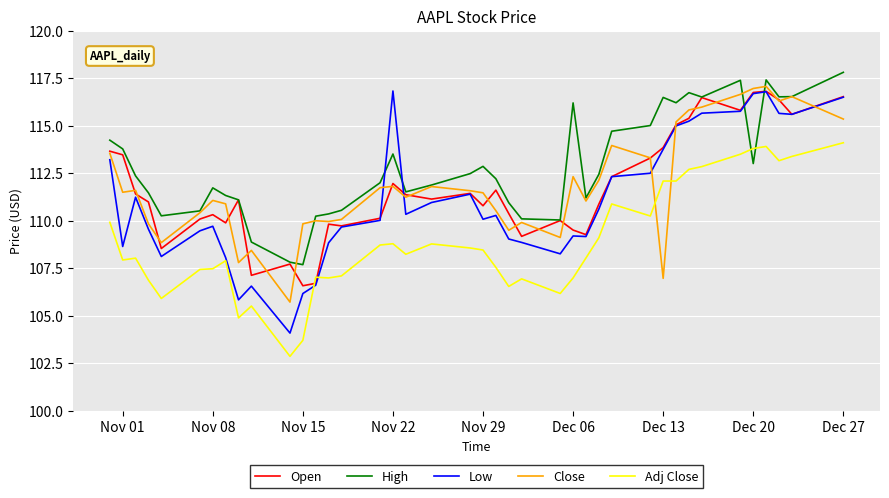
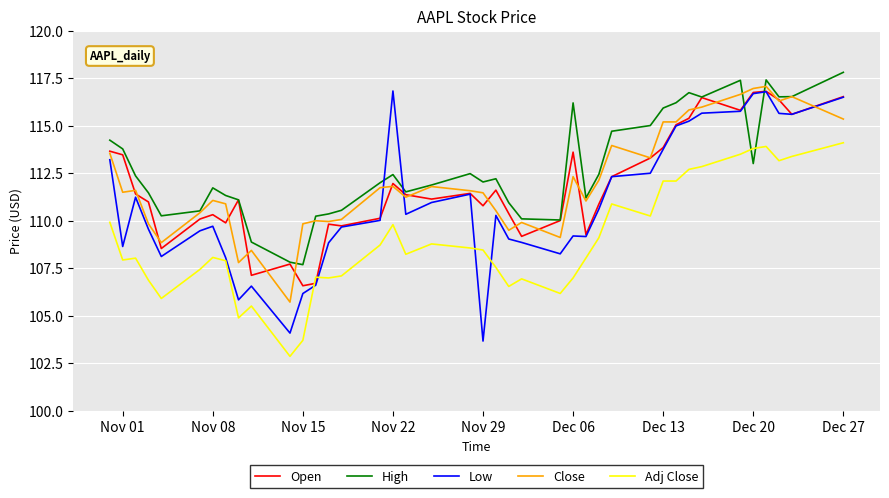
Adj Close, Nov 08: 107.5 -> 108.1
High, Nov 22: 113.5 -> 112.4
Adj Close, Nov 22: 108.8 -> 109.8
High, Nov 29: 112.9 -> 112.0
Low, Nov 29: 110.1 -> 103.7
Open, Dec 06: 109.5 -> 113.6
High, Dec 13: 116.5 -> 115.9
Close, Dec 13: 107.0 -> 115.2
